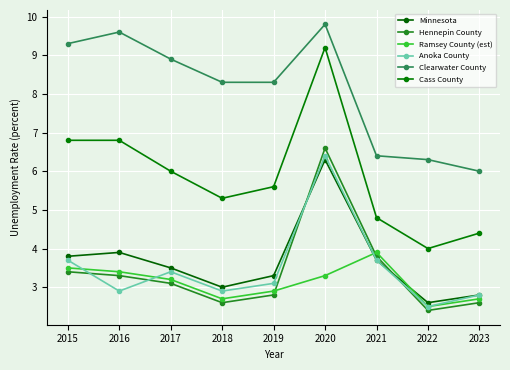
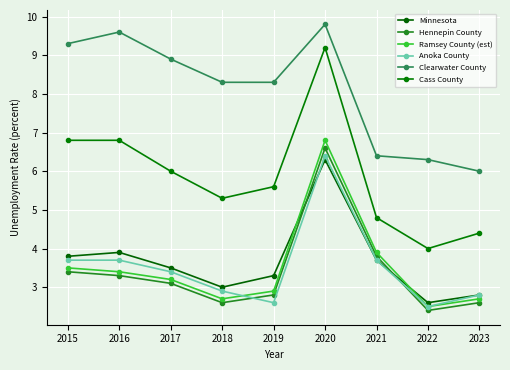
Anoka County, 2016: 2.9 -> 3.7
Anoka County, 2019: 3.1 -> 2.6
Ramsey County (est), 2020: 3.3 -> 6.8
